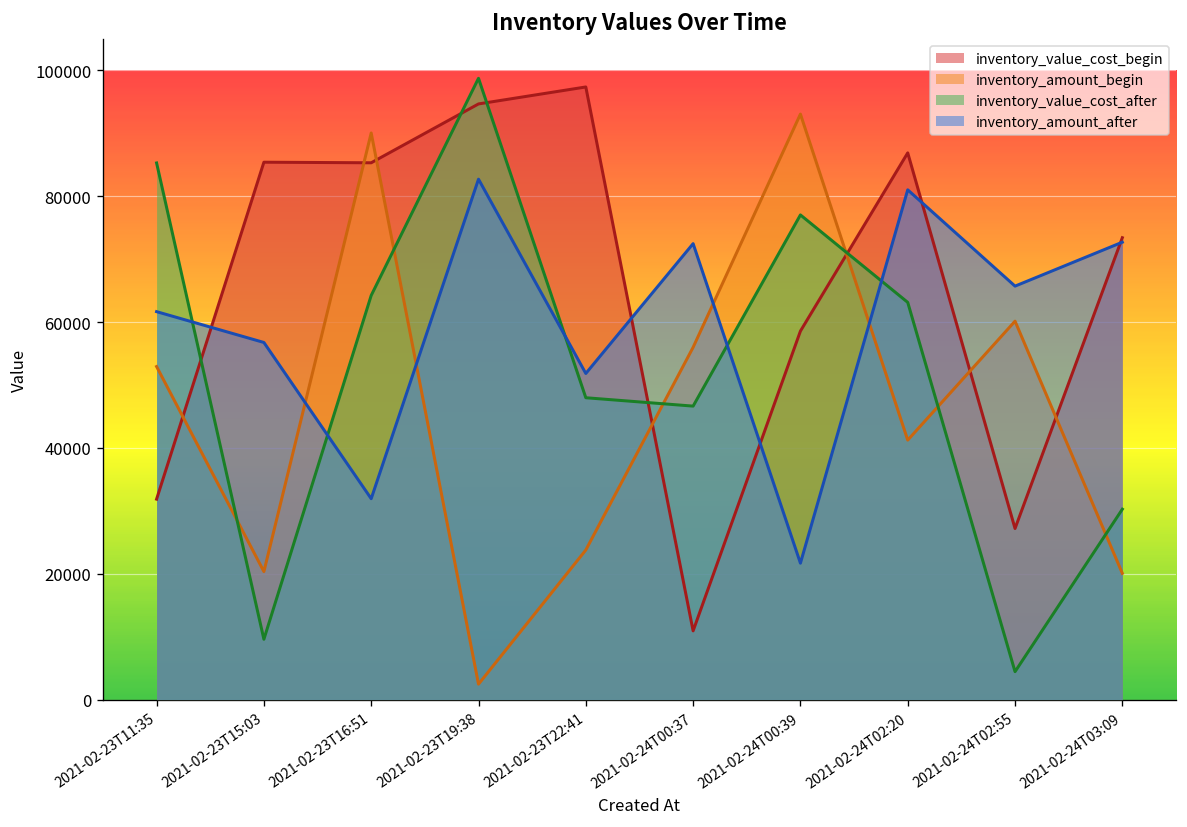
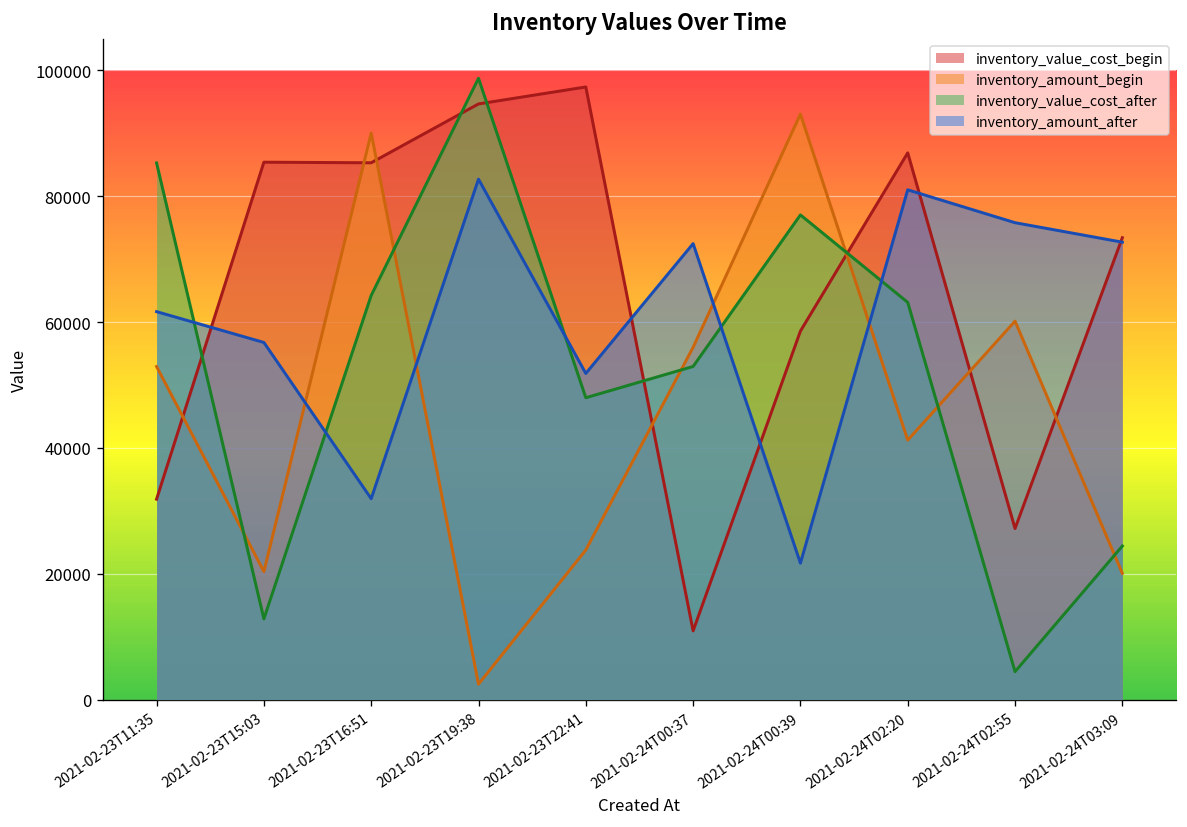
inventory_value_cost_after, 2021-02-23T15:03: 10000 -> 13000
inventory_value_cost_after, 2021-02-24T00:37: 47000 -> 53000
inventory_amount_after, 2021-02-24T02:55: 66000 -> 76000
inventory_value_cost_after, 2021-02-24T03:09: 30000 -> 24000
